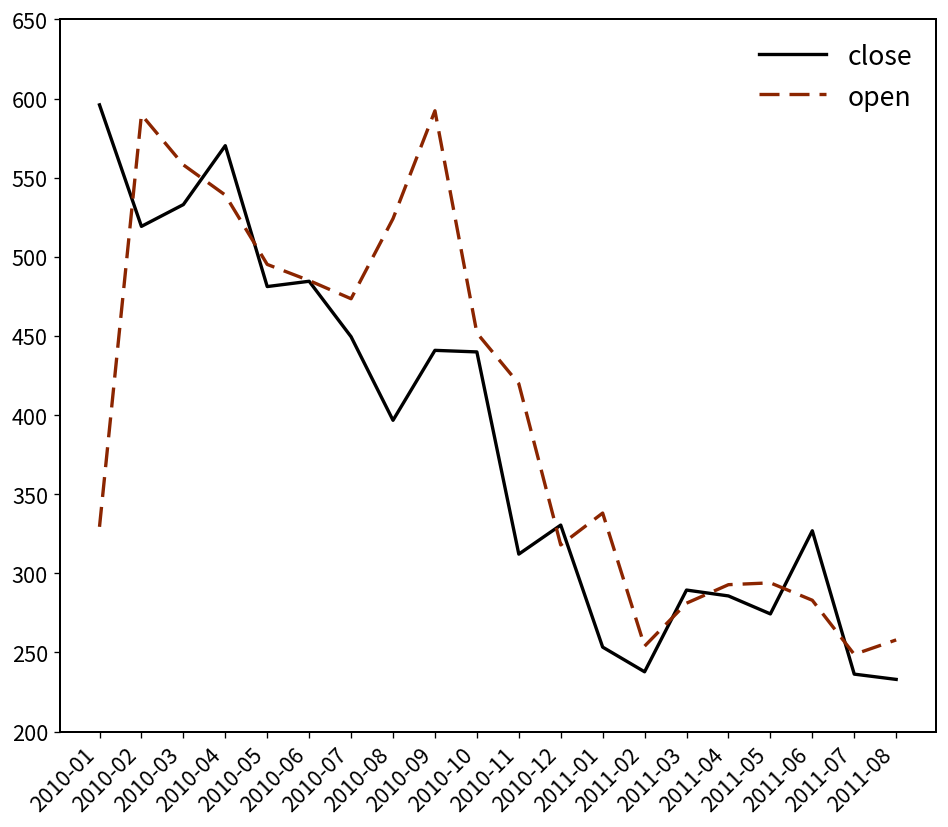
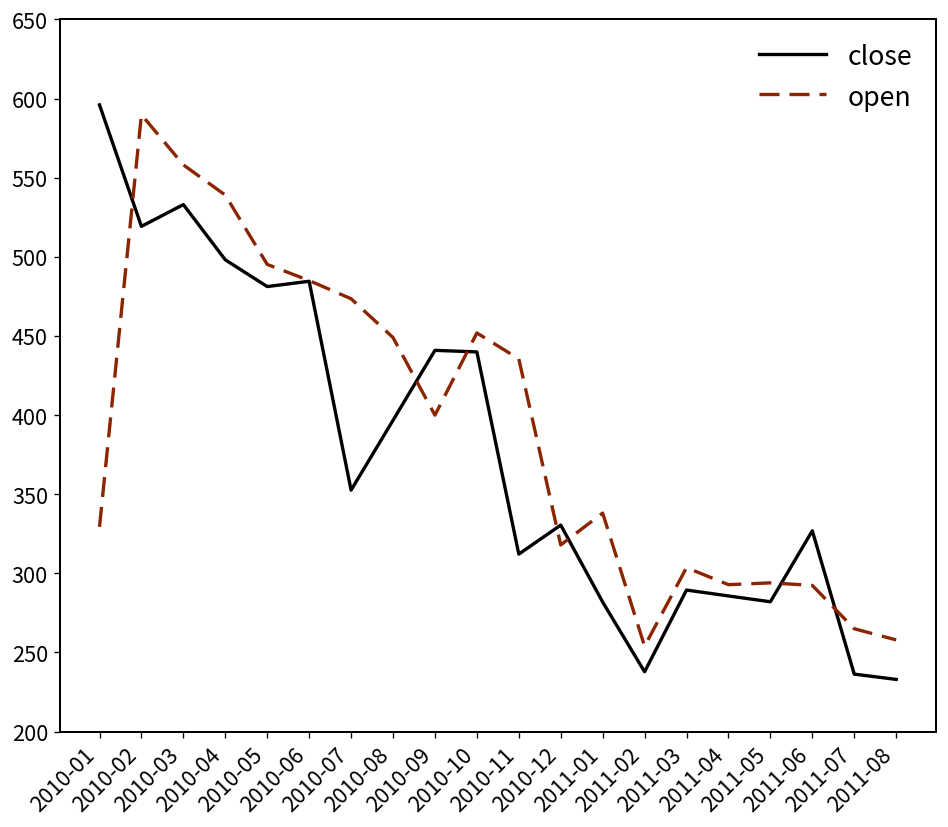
close, 2010-04: 570 -> 498
close, 2010-07: 450 -> 353
open, 2010-08: 524 -> 449
open, 2010-09: 592 -> 400
open, 2010-11: 420 -> 436
close, 2011-01: 253 -> 282
open, 2011-03: 281 -> 304
close, 2011-05: 274 -> 282
open, 2011-06: 283 -> 292
open, 2011-07: 249 -> 265
